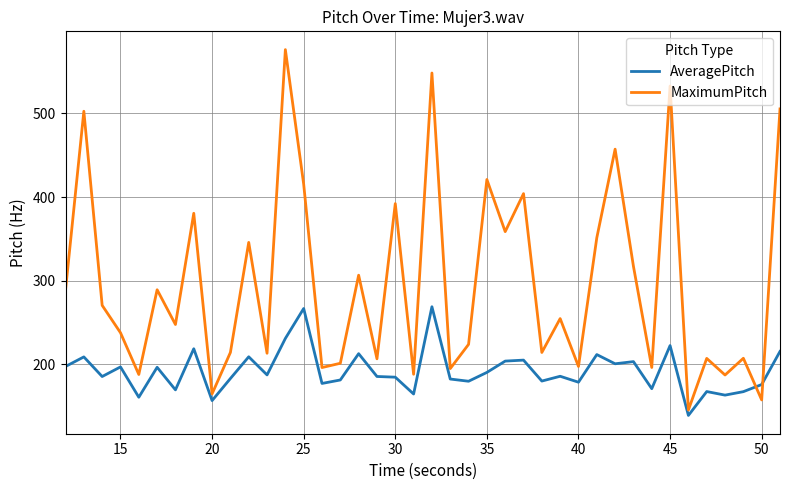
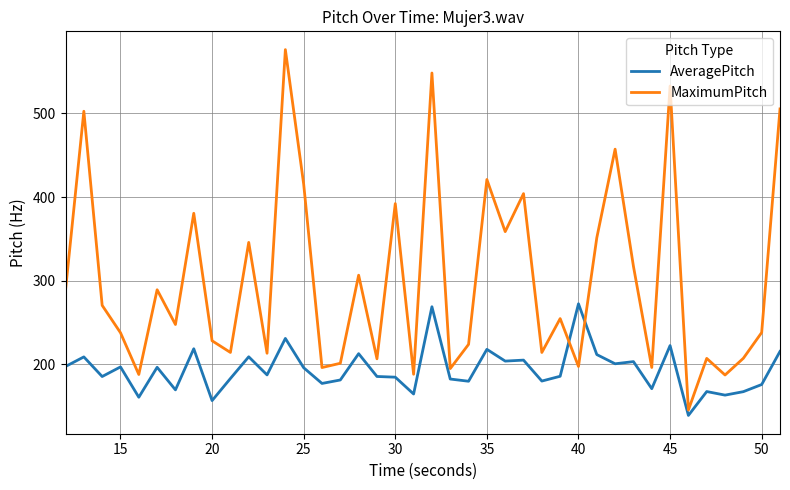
MaximumPitch, 20: 160 -> 230
AveragePitch, 25: 270 -> 200
AveragePitch, 35: 190 -> 220
AveragePitch, 40: 180 -> 270
MaximumPitch, 50: 160 -> 240
